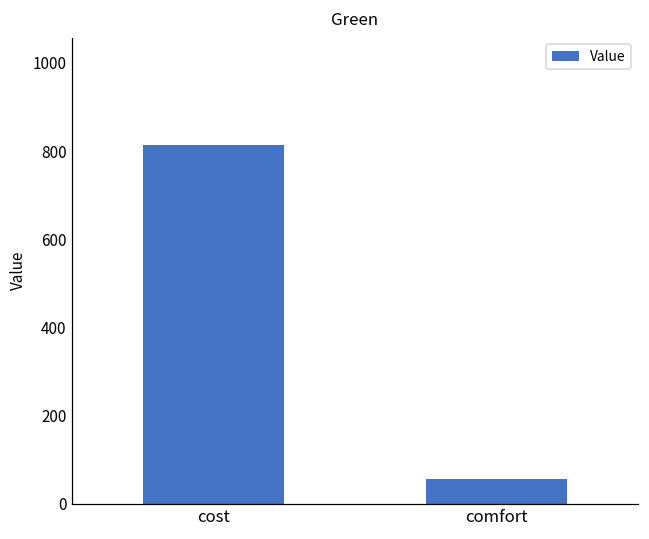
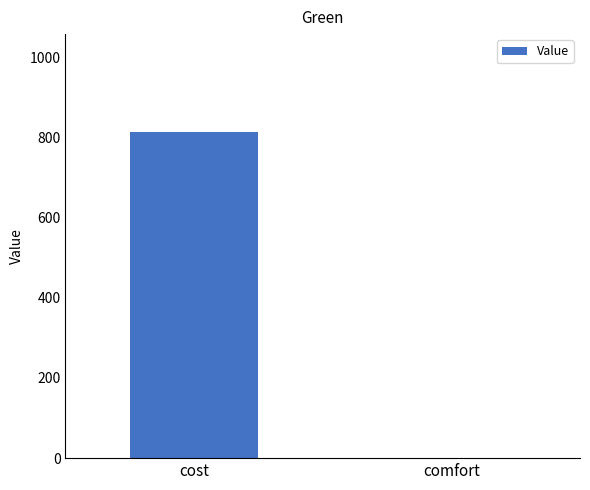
comfort: 60 -> 0
